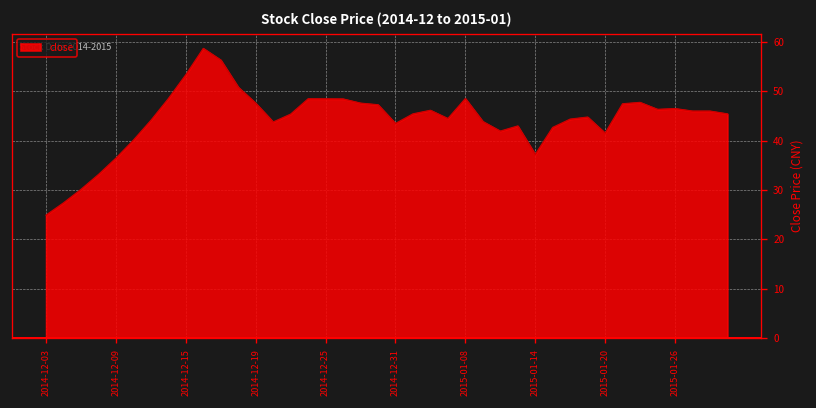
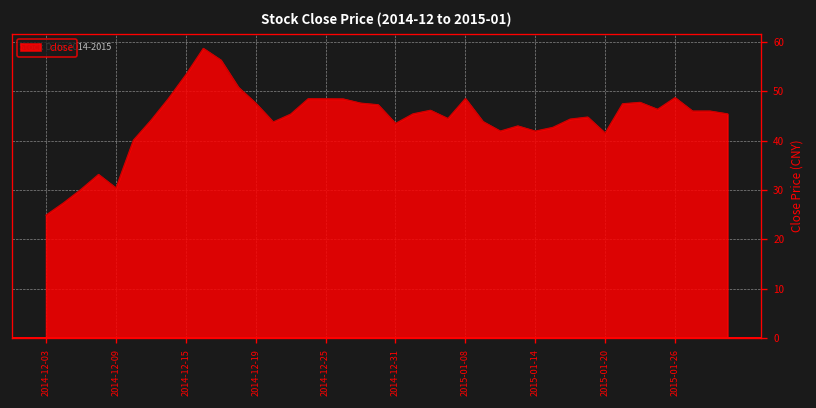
2014-12-09: 36 -> 30
2015-01-14: 37 -> 42
2015-01-26: 47 -> 49
